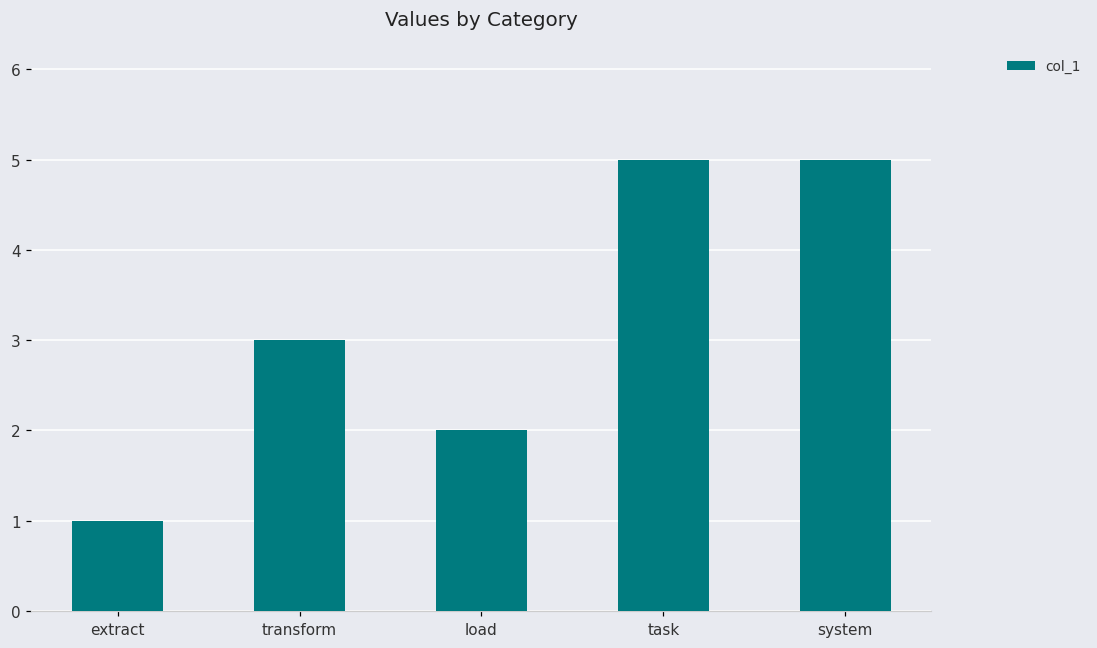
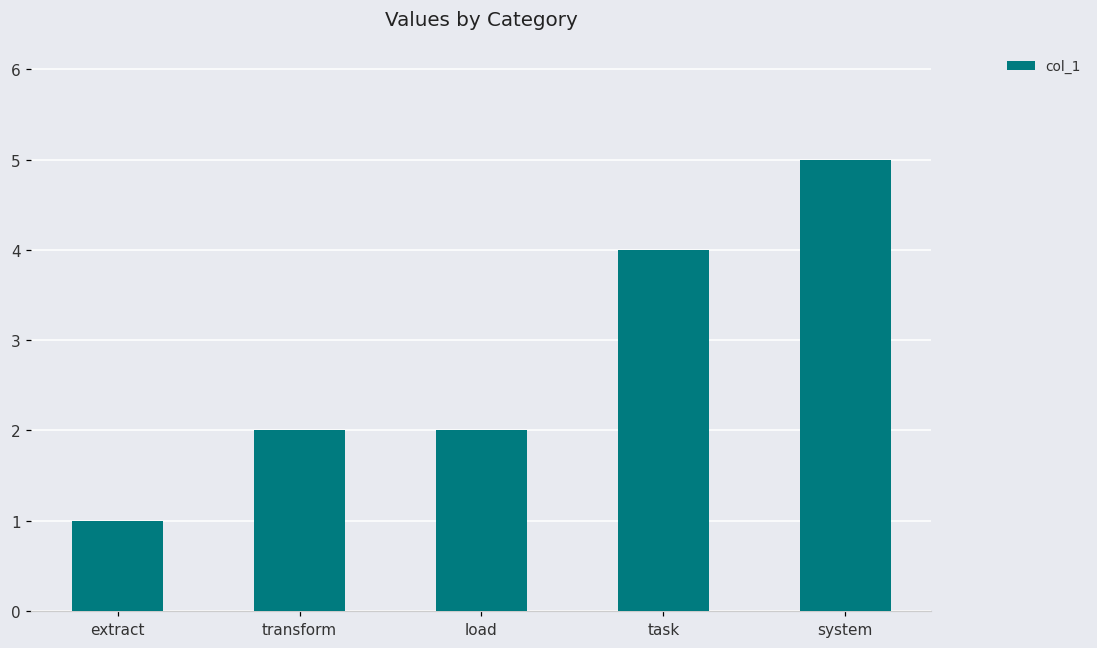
transform: 3 -> 2
task: 5 -> 4
